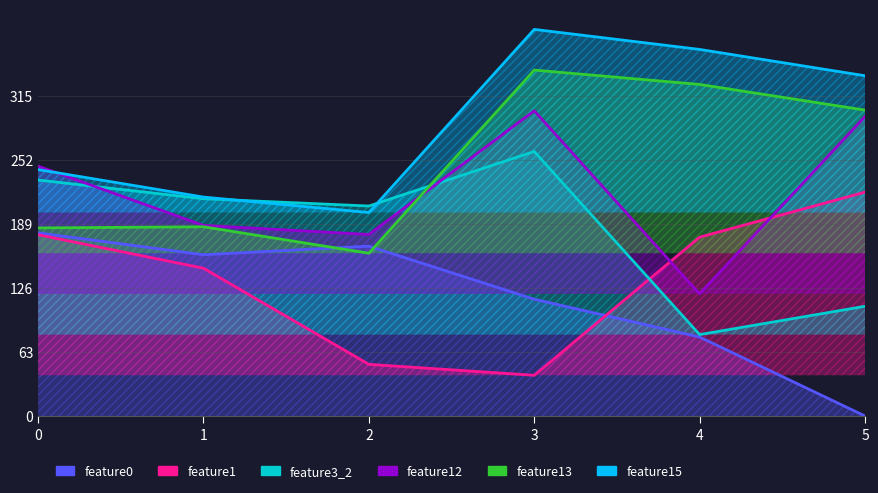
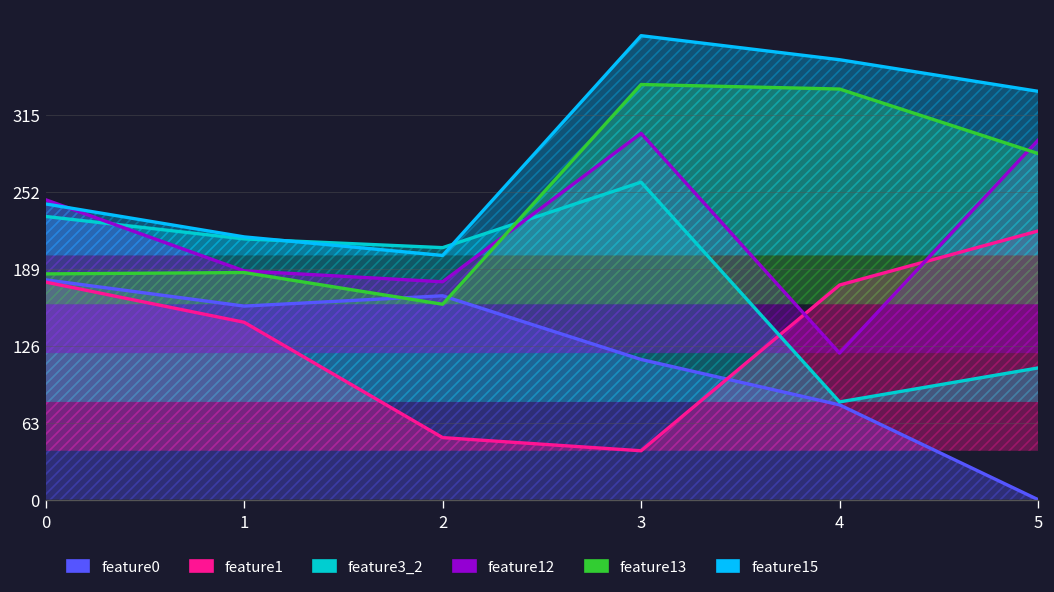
feature13, 4: 326 -> 336
feature13, 5: 301 -> 283
